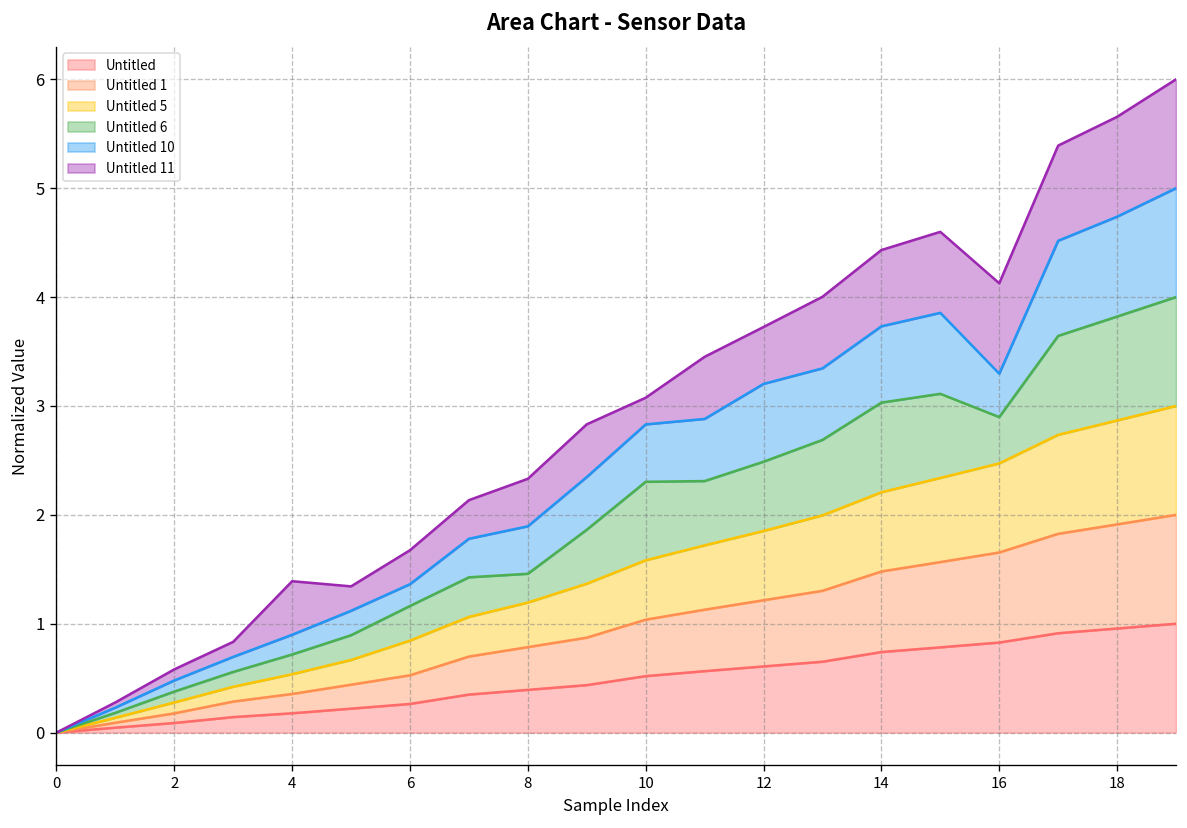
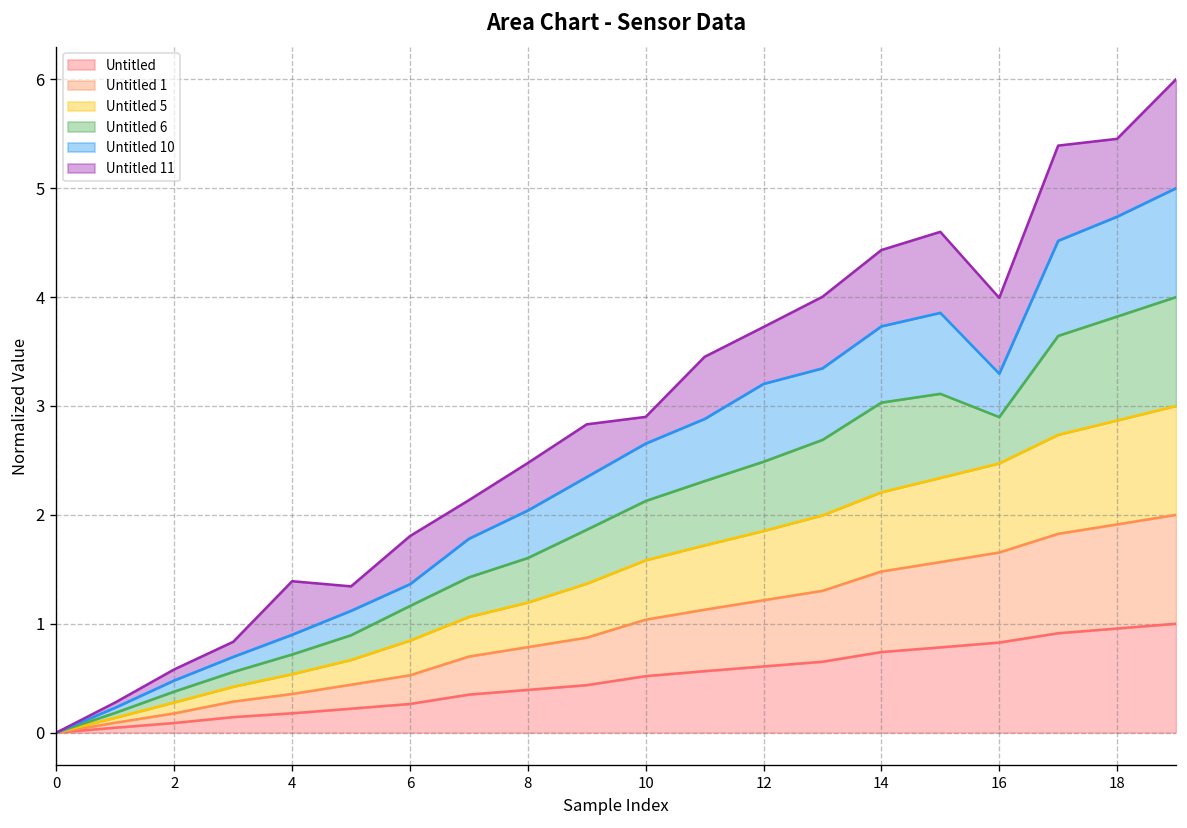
Untitled 11, 6: 0.3 -> 0.4
Untitled 6, 8: 0.3 -> 0.4
Untitled 6, 10: 0.7 -> 0.5
Untitled 11, 16: 0.8 -> 0.7
Untitled 11, 18: 0.9 -> 0.7
